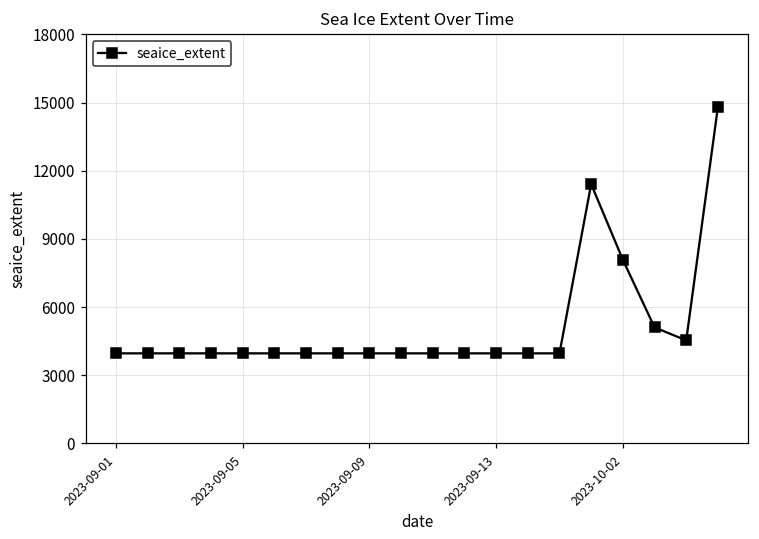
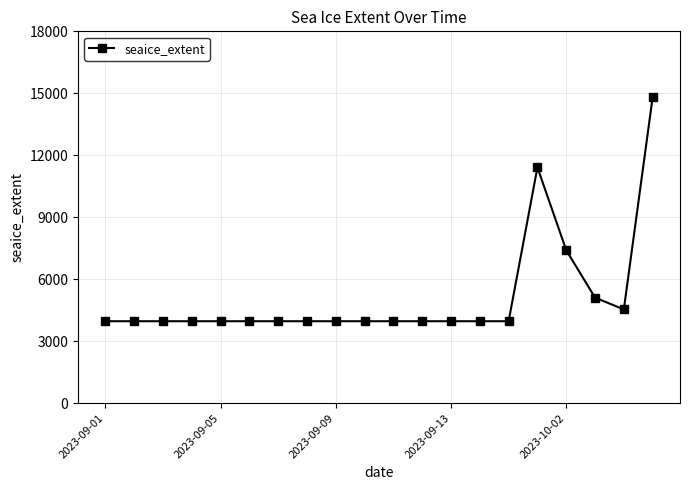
2023-10-02: 8100 -> 7400
